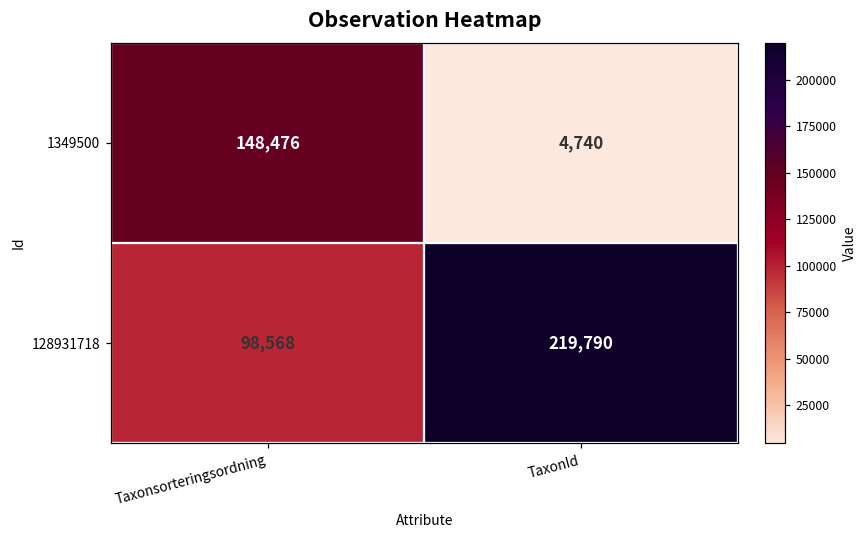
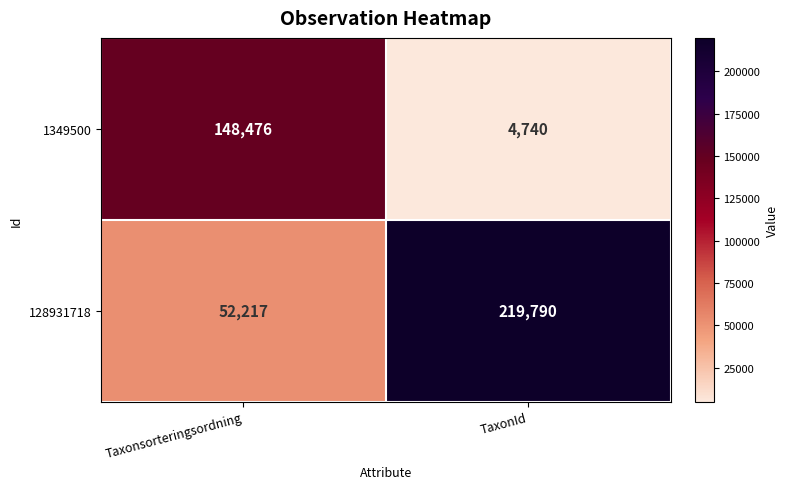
128931718, Taxonsorteringsordning: 98,568 -> 52,217
